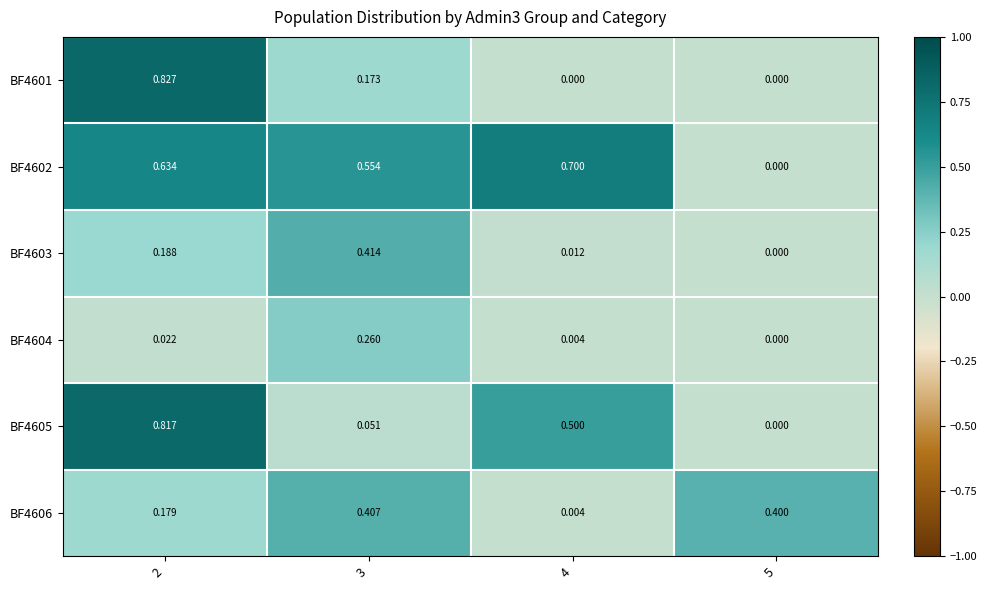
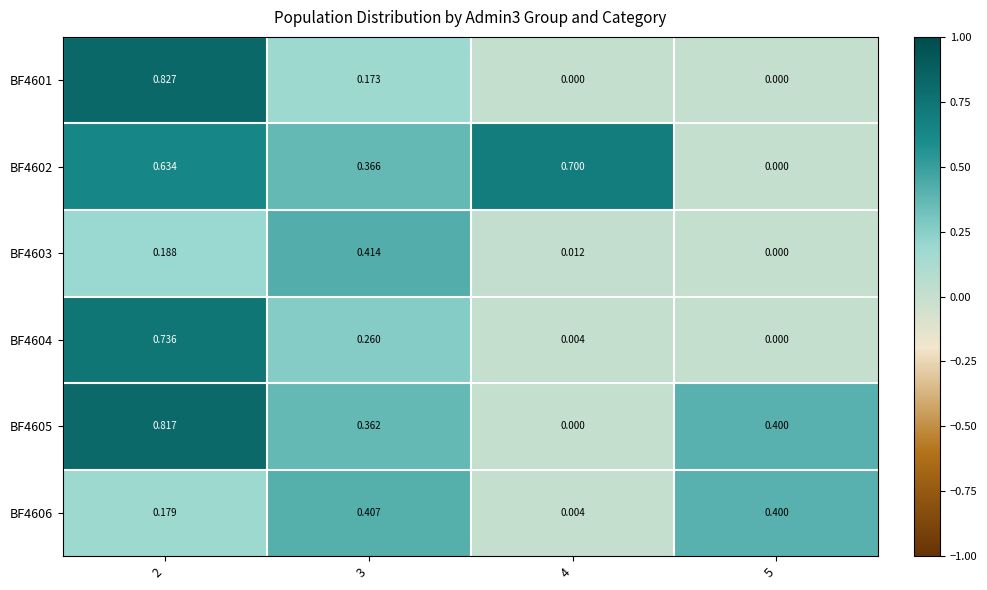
BF4602, 3: 0.554 -> 0.366
BF4604, 2: 0.022 -> 0.736
BF4605, 3: 0.051 -> 0.362
BF4605, 4: 0.500 -> 0.000
BF4605, 5: 0.000 -> 0.400
